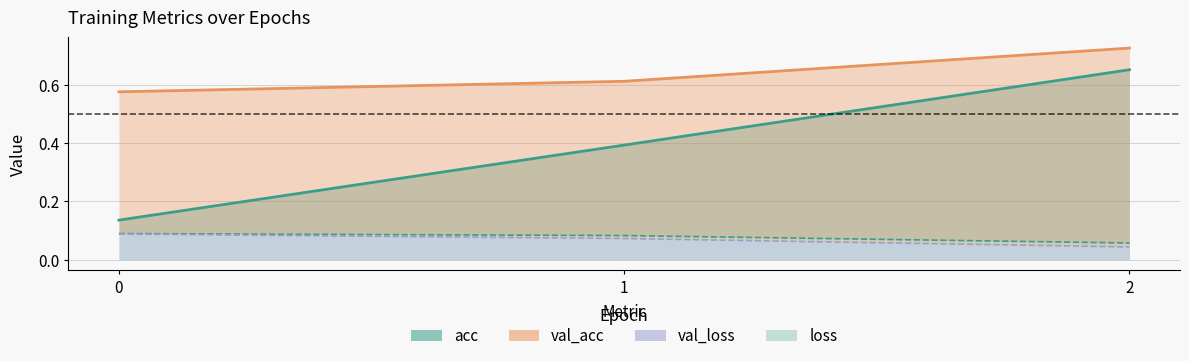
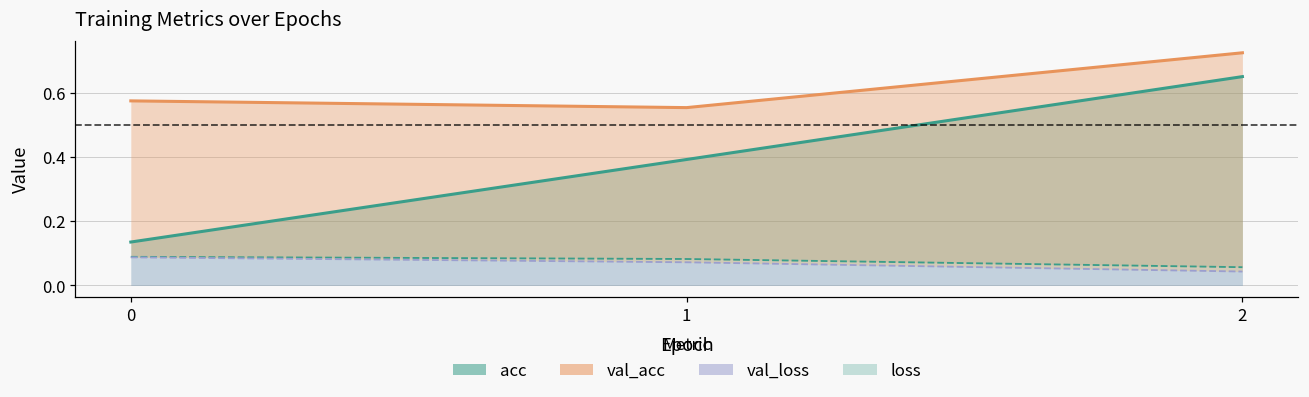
val_acc, 1: 0.61 -> 0.55
